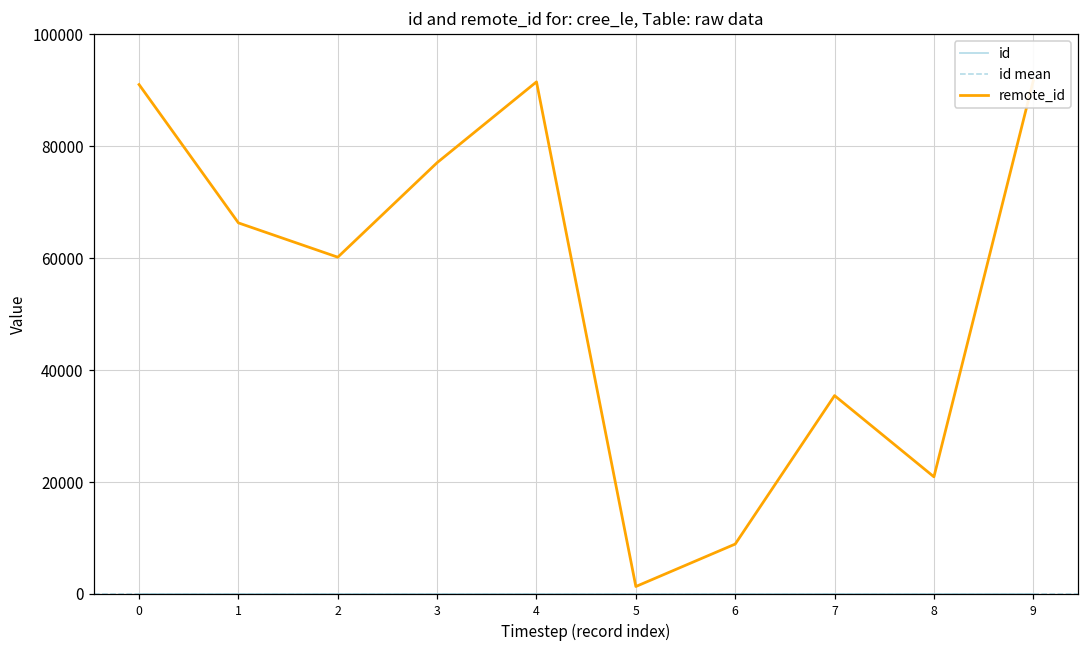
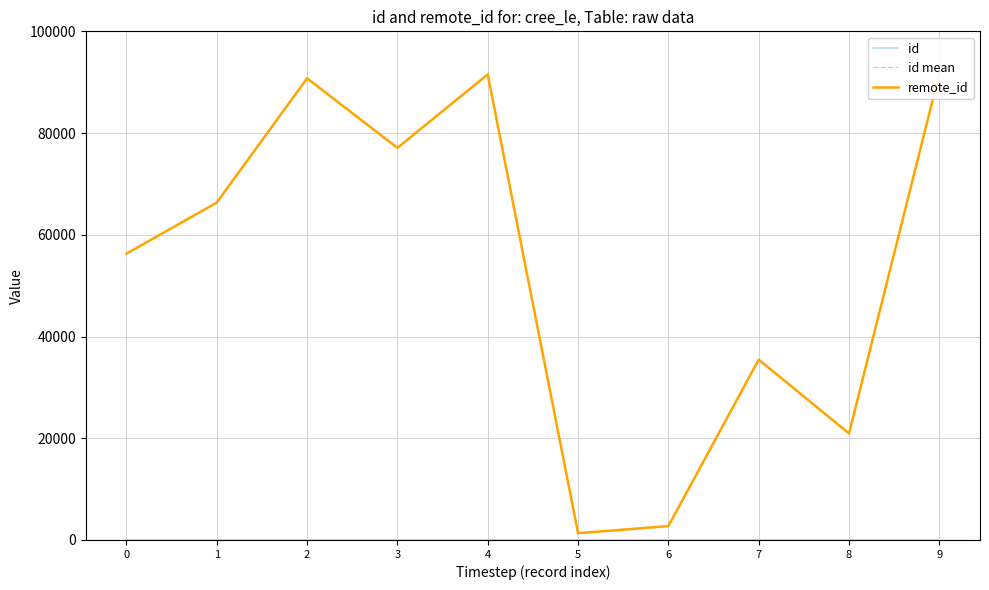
remote_id, 0: 91000 -> 56000
remote_id, 2: 60000 -> 91000
remote_id, 6: 9000 -> 3000
